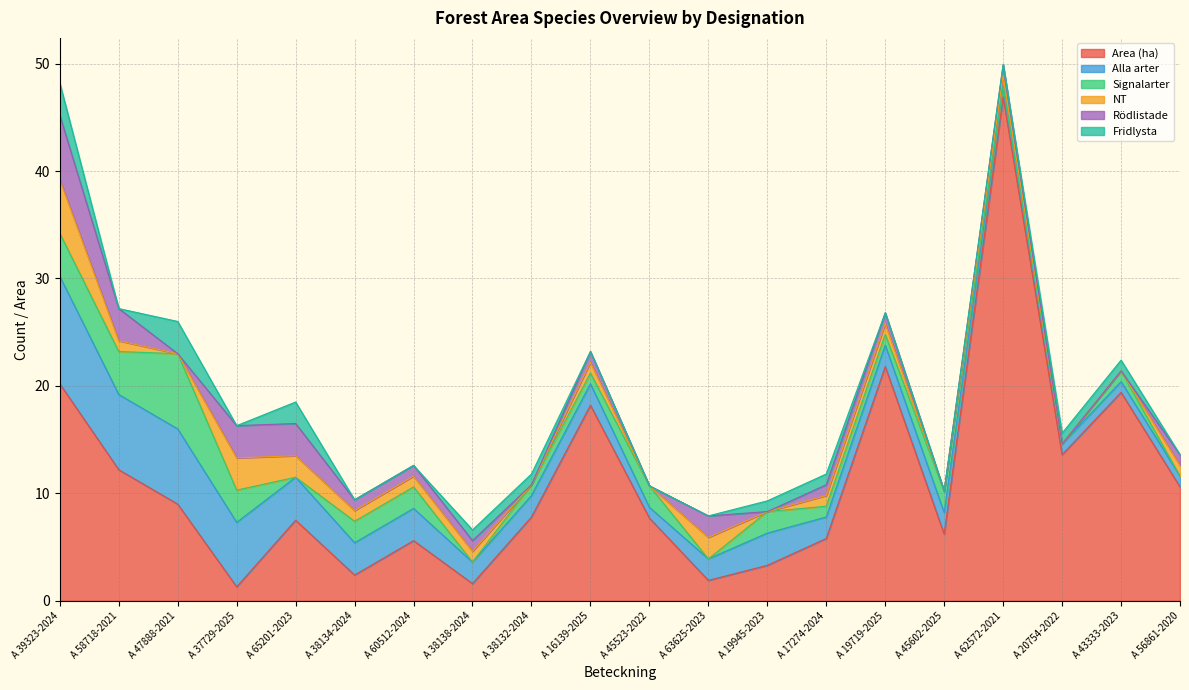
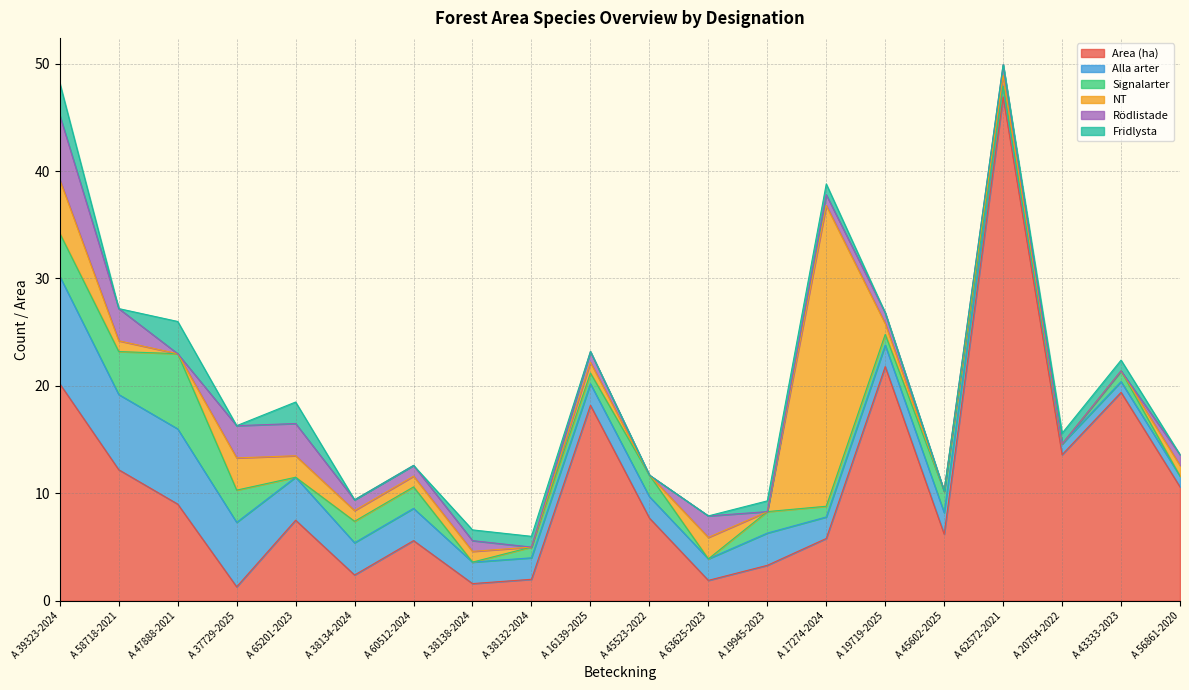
Area (ha), A 38132-2024: 7.8 -> 2.0
Alla arter, A 45523-2022: 1 -> 2
NT, A 17274-2024: 1 -> 28
